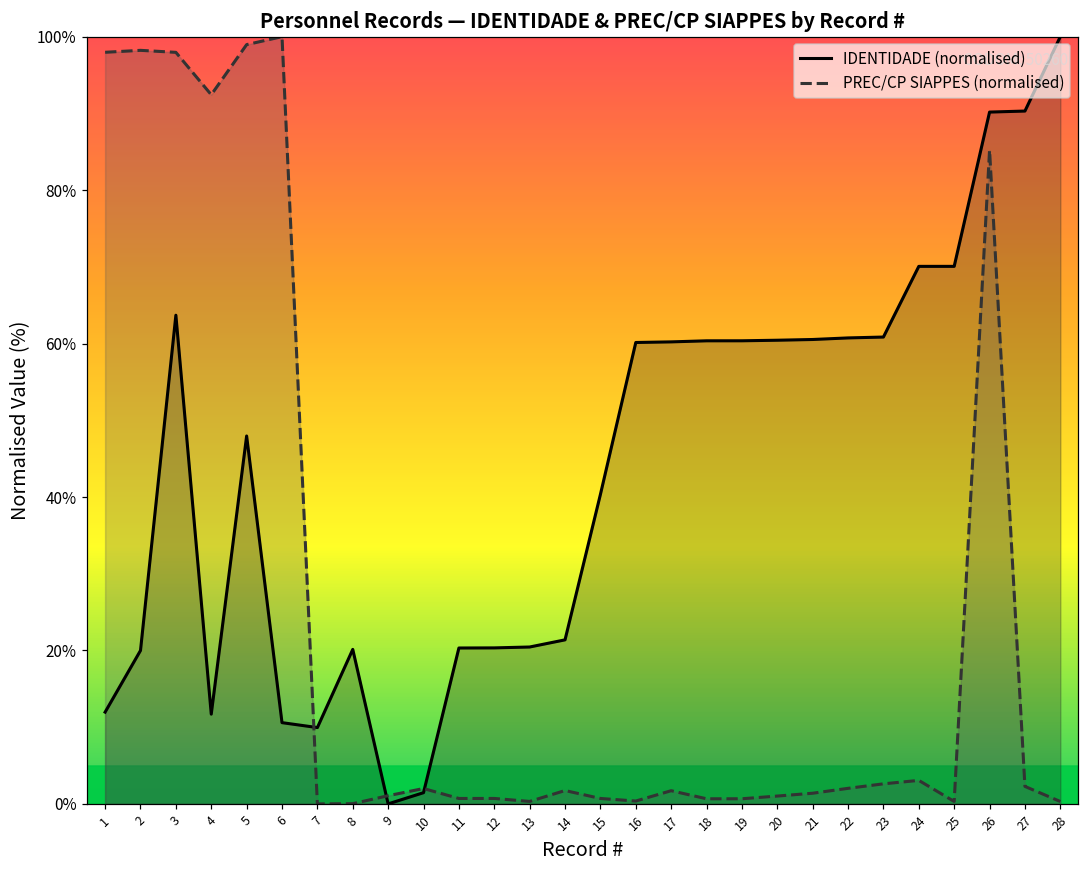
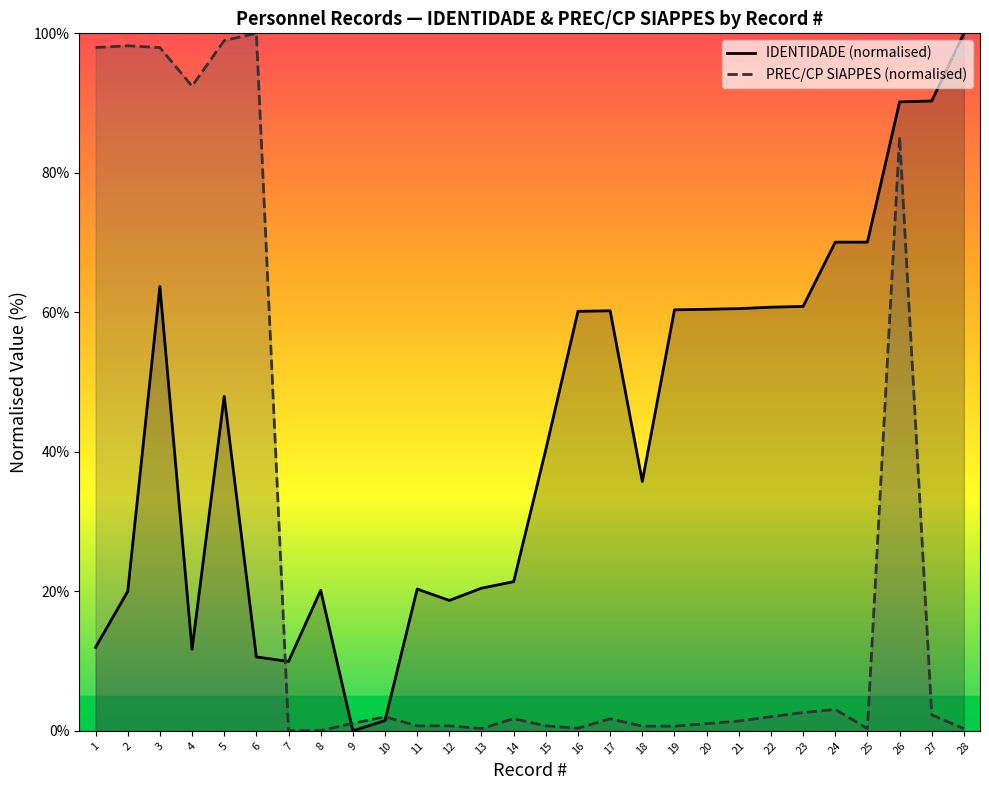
IDENTIDADE (normalised), 12: 20% -> 19%
IDENTIDADE (normalised), 18: 60% -> 36%
